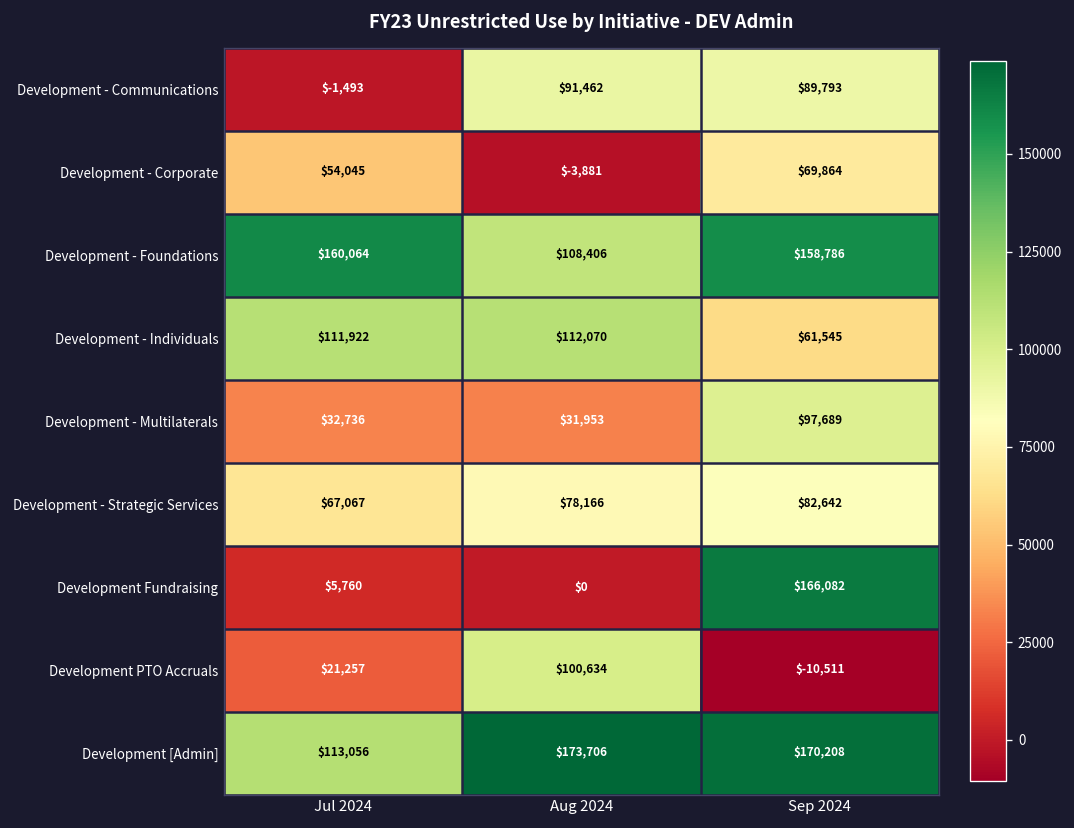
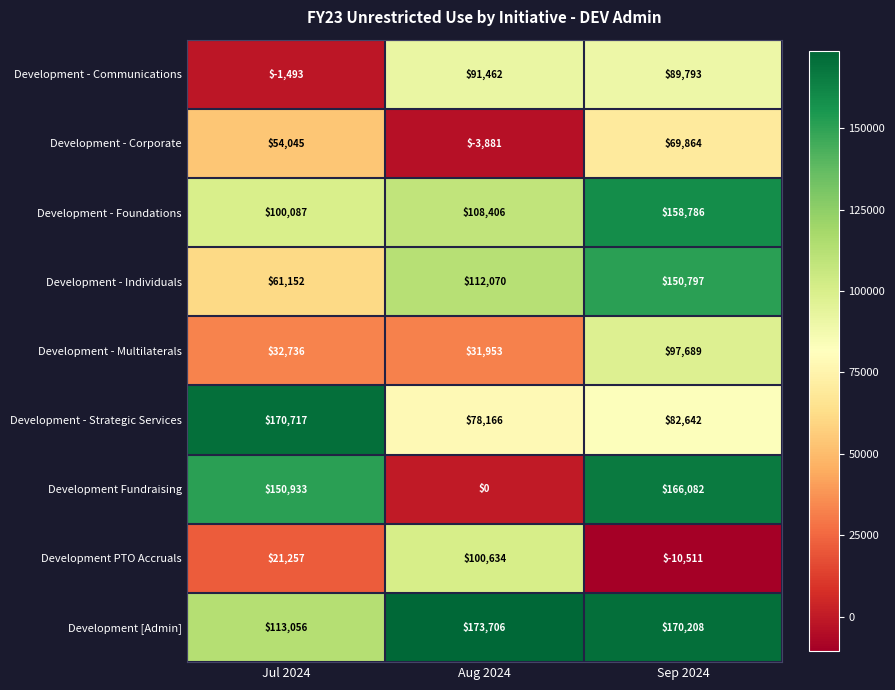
Development - Foundations, Jul 2024: $160,064 -> $100,087
Development - Individuals, Jul 2024: $111,922 -> $61,152
Development - Individuals, Sep 2024: $61,545 -> $150,797
Development - Strategic Services, Jul 2024: $67,067 -> $170,717
Development Fundraising, Jul 2024: $5,760 -> $150,933
